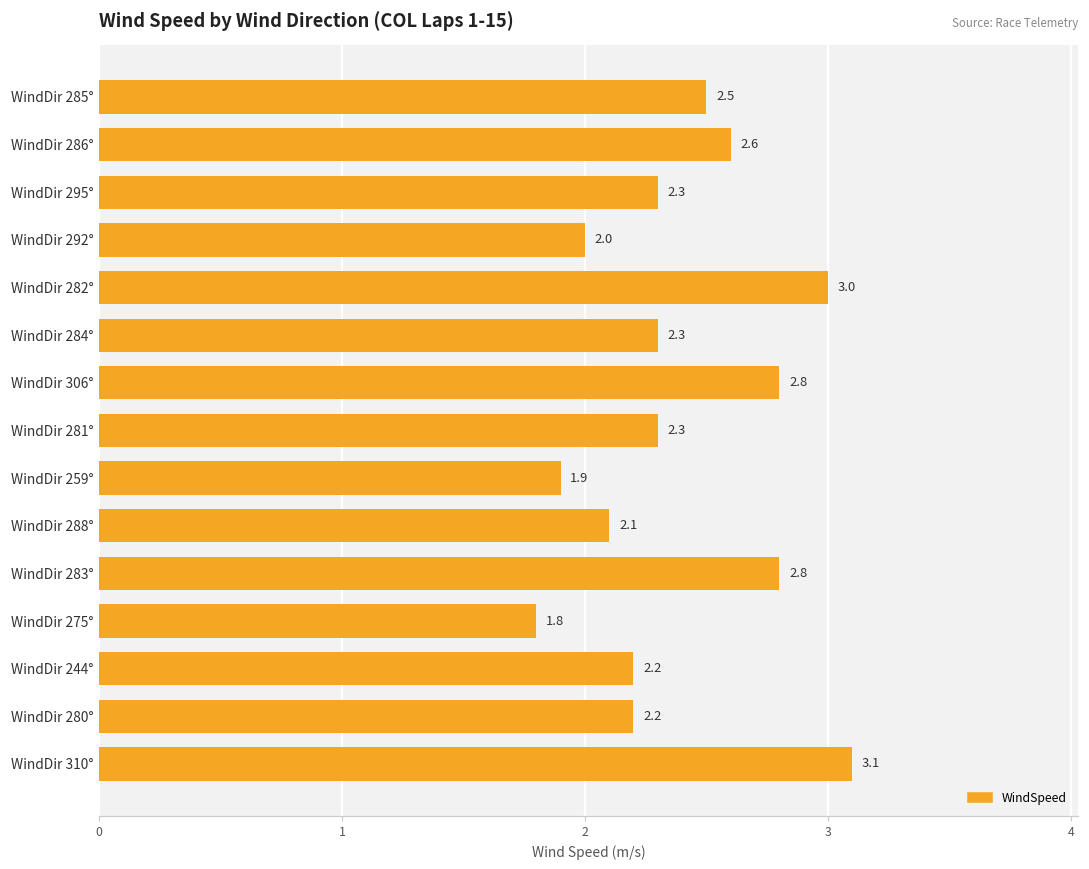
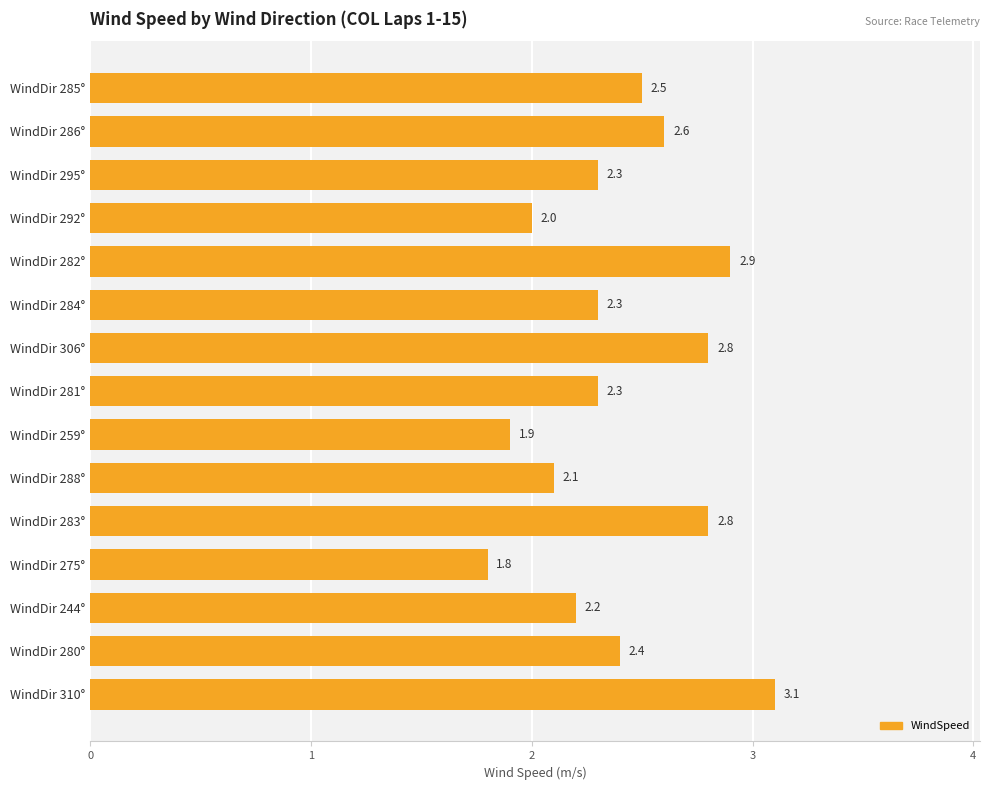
WindDir 282°: 3.0 -> 2.9
WindDir 280°: 2.2 -> 2.4
